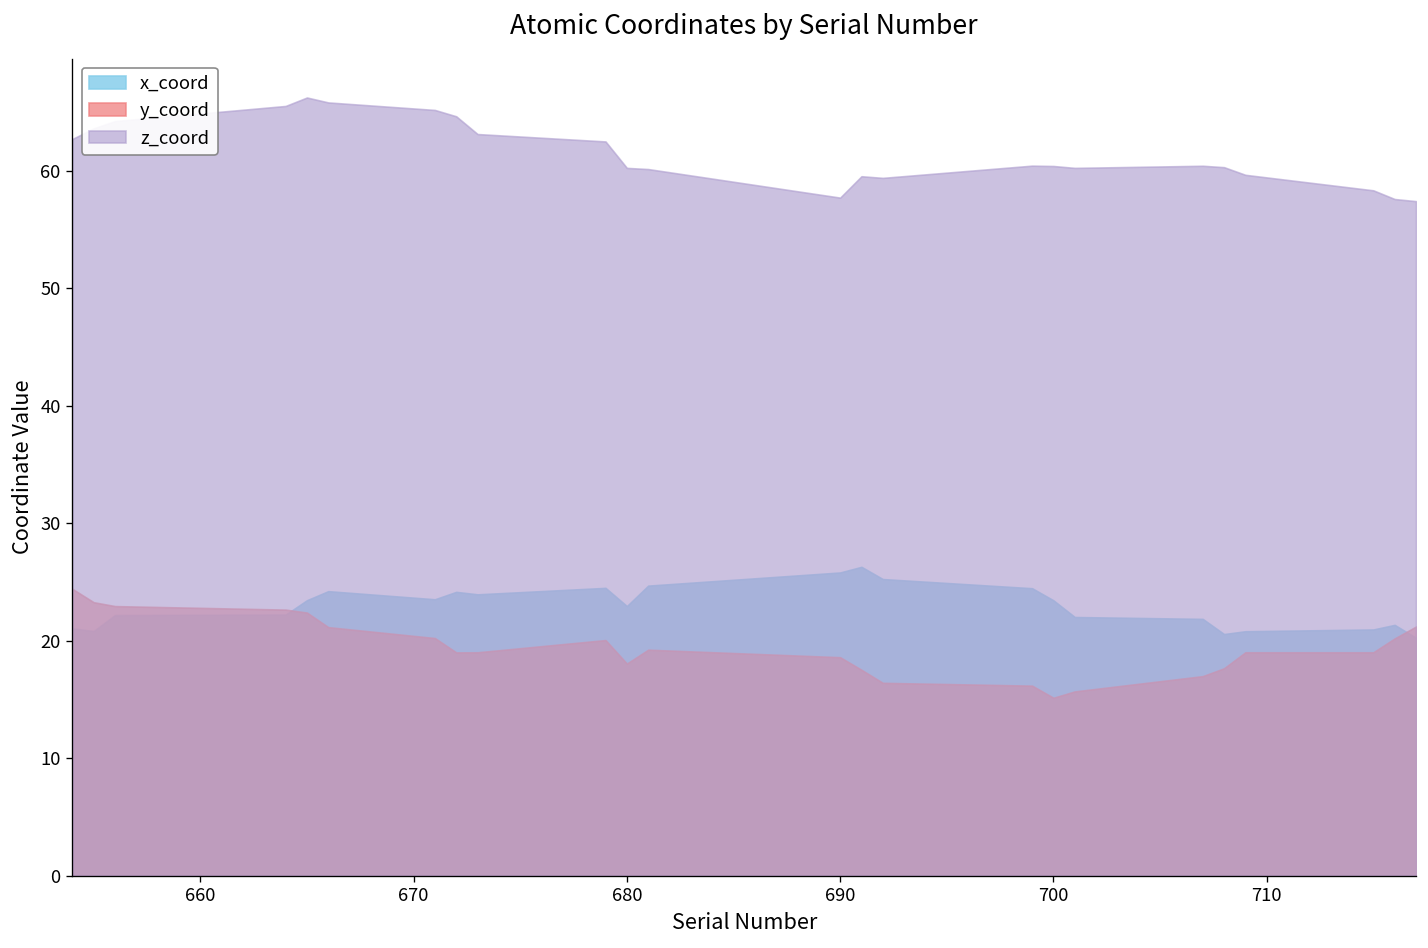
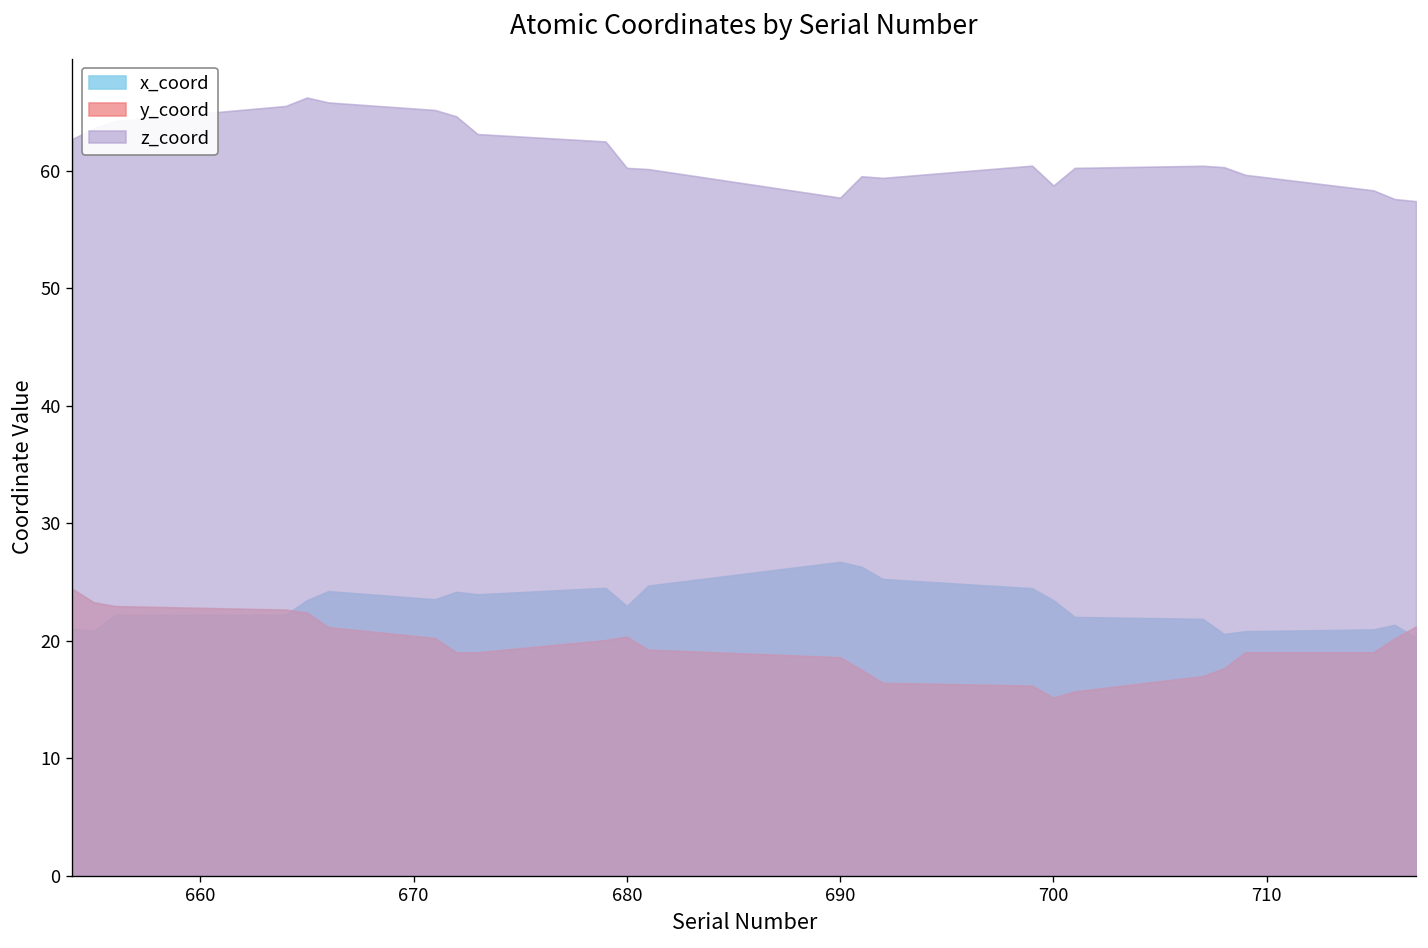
y_coord, 680: 18 -> 20
x_coord, 690: 26 -> 27
z_coord, 700: 60 -> 59
